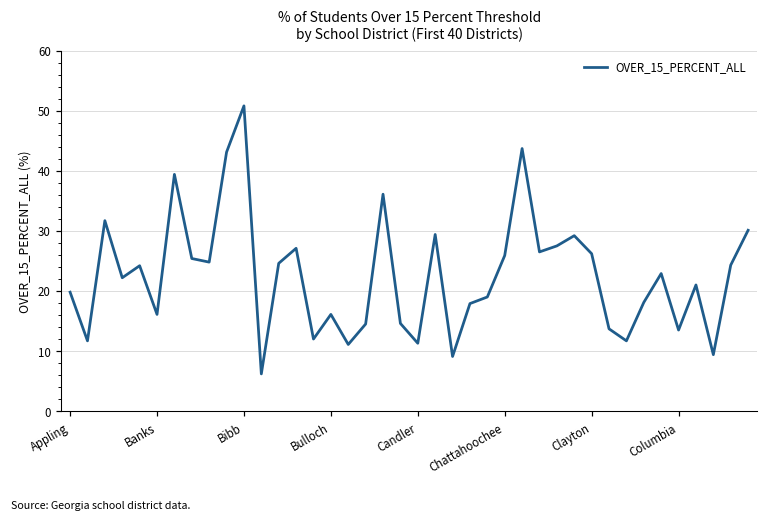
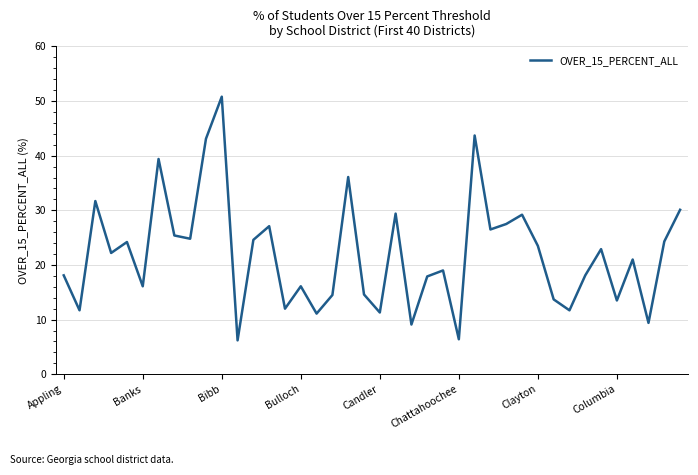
Appling: 20 -> 18
Chattahoochee: 26 -> 6
Clayton: 26 -> 24
